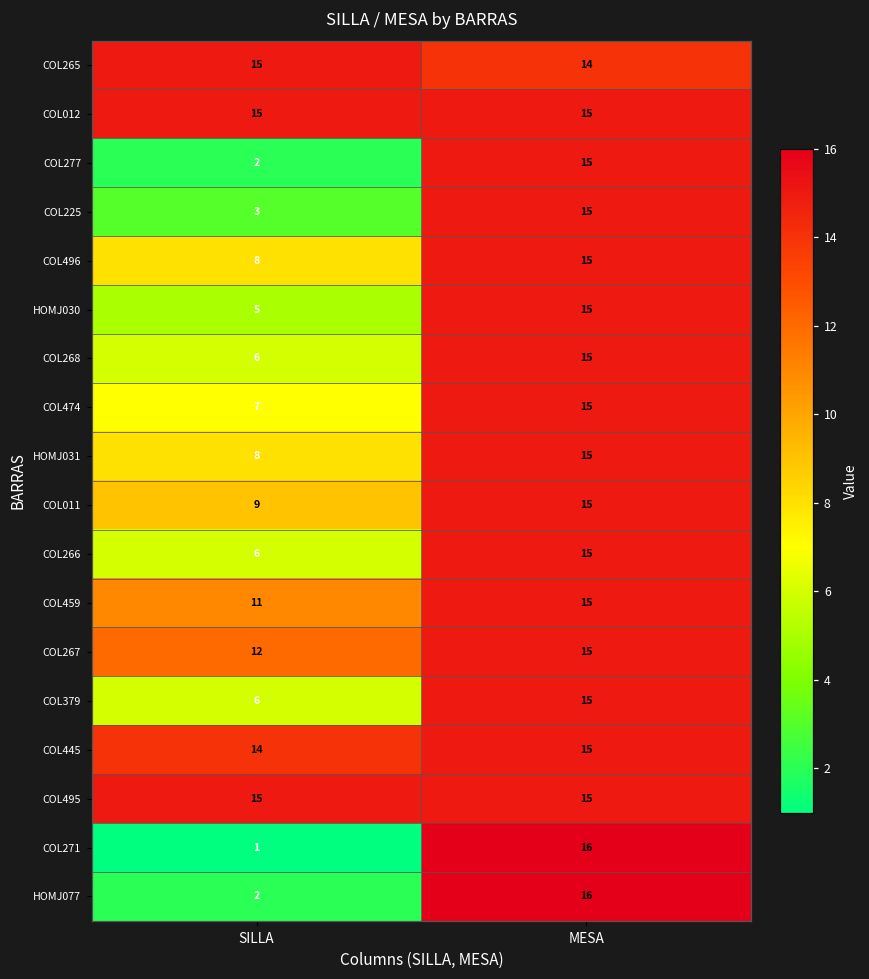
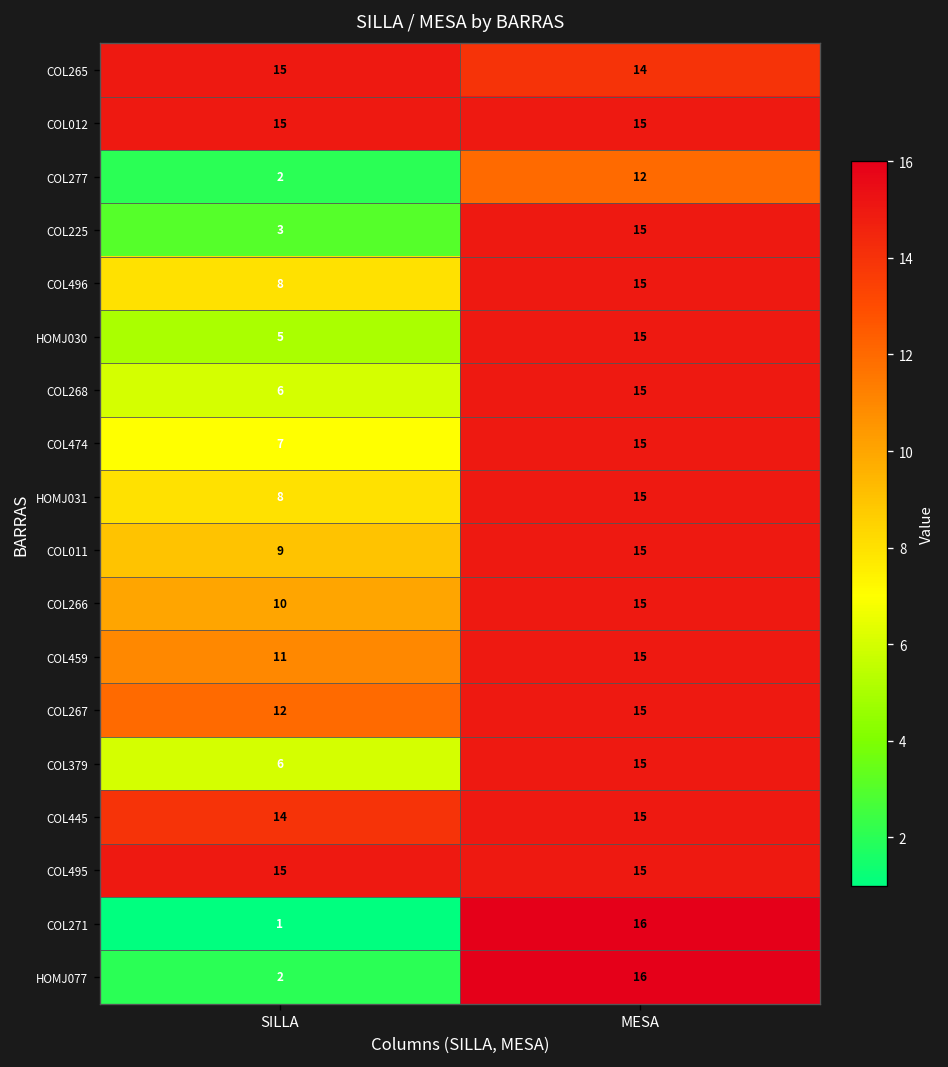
COL277, MESA: 15 -> 12
COL266, SILLA: 6 -> 10
